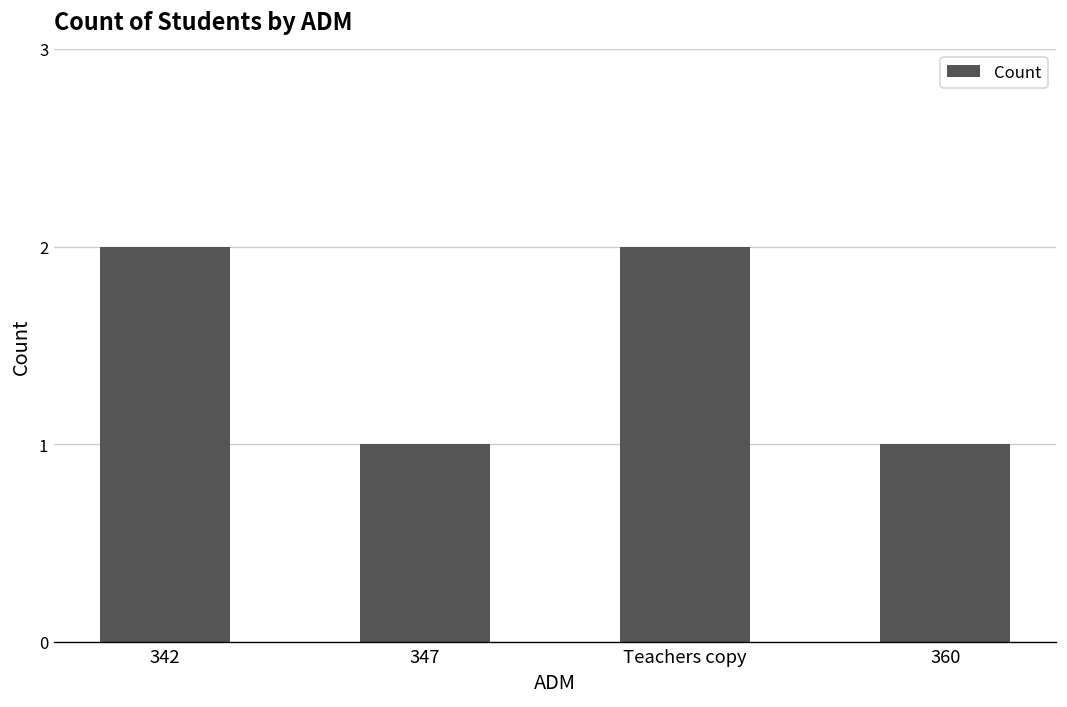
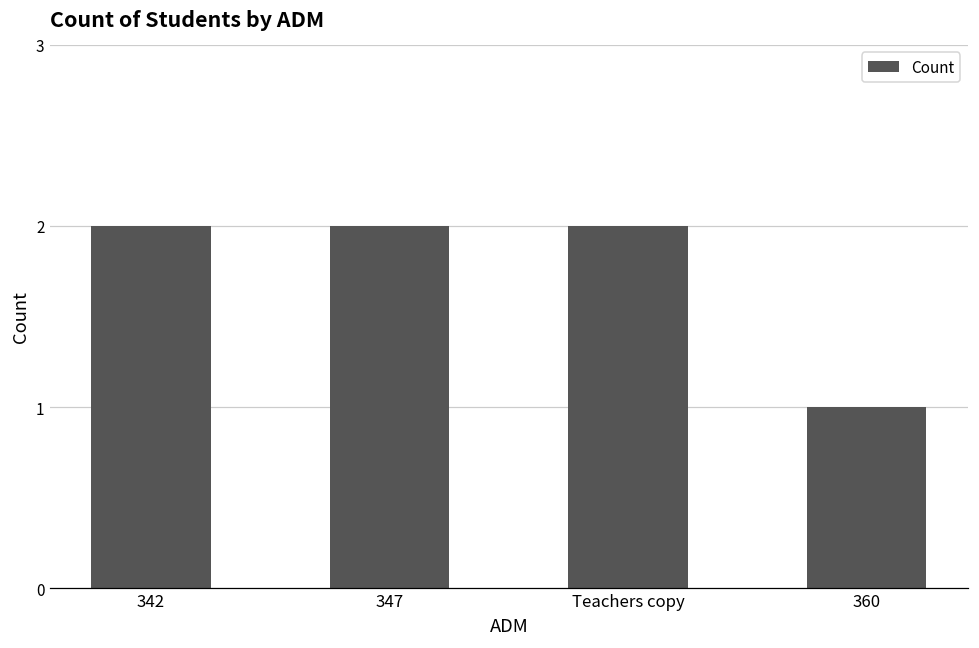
347: 1 -> 2
